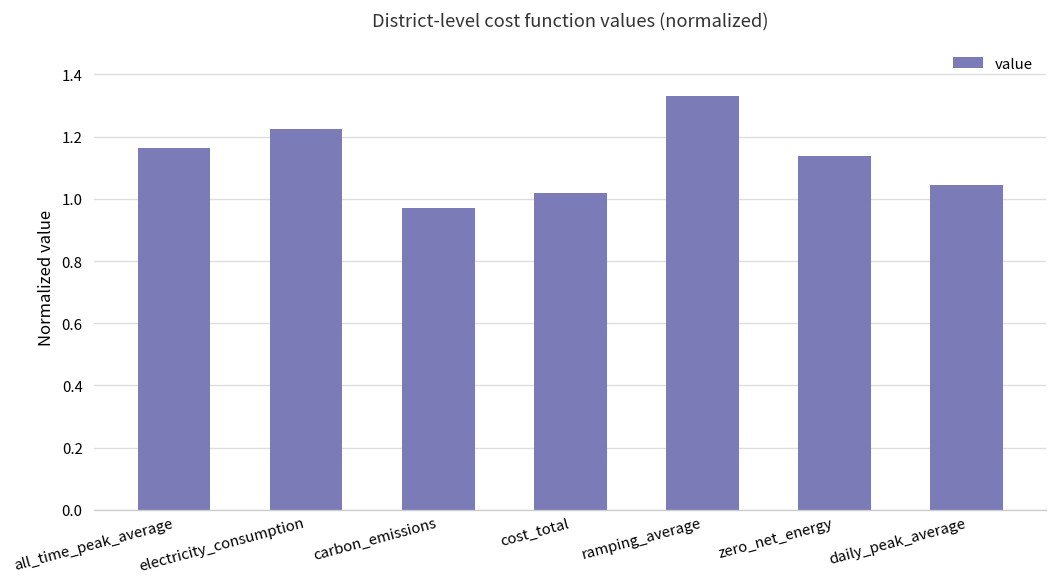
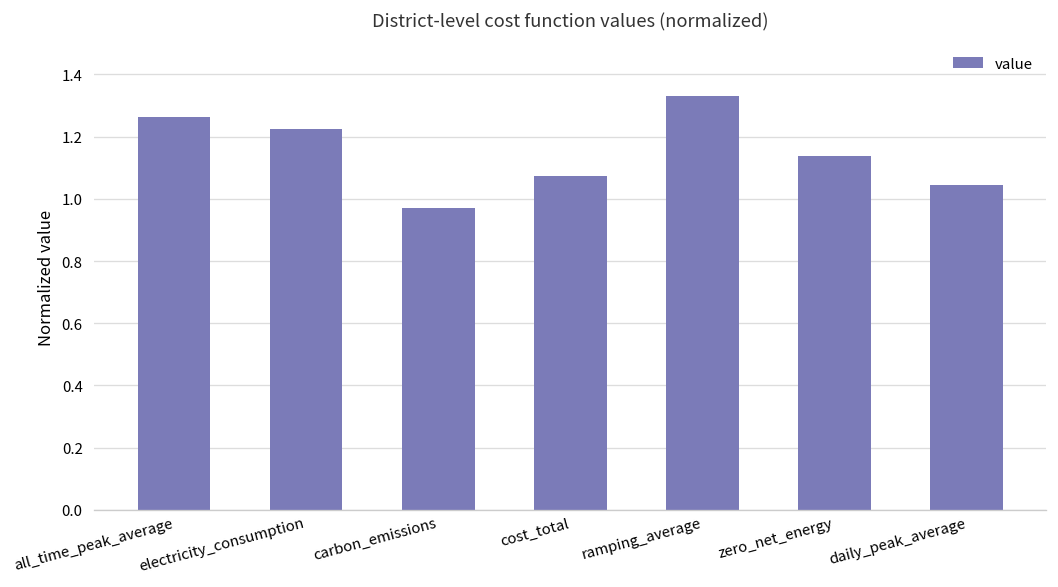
all_time_peak_average: 1.16 -> 1.26
cost_total: 1.02 -> 1.07
